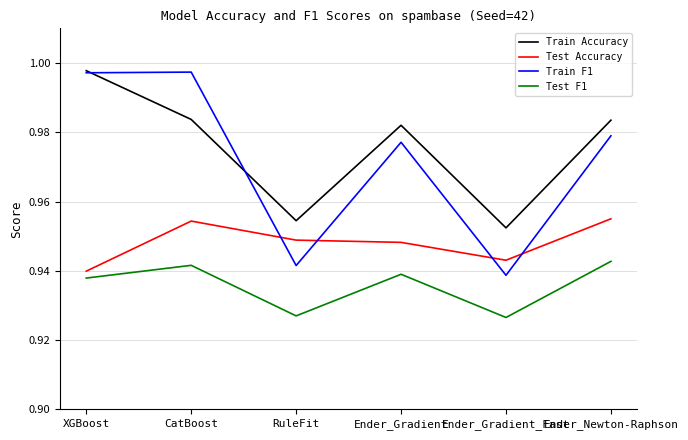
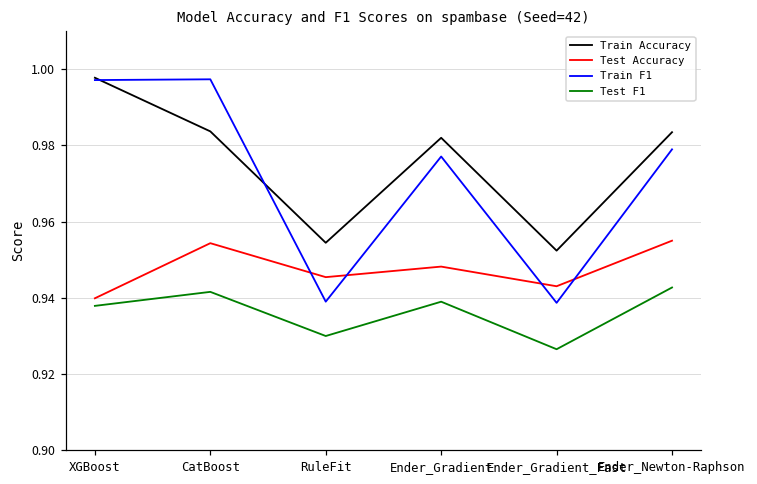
Test Accuracy, RuleFit: 0.949 -> 0.945
Train F1, RuleFit: 0.942 -> 0.939
Test F1, RuleFit: 0.927 -> 0.930
